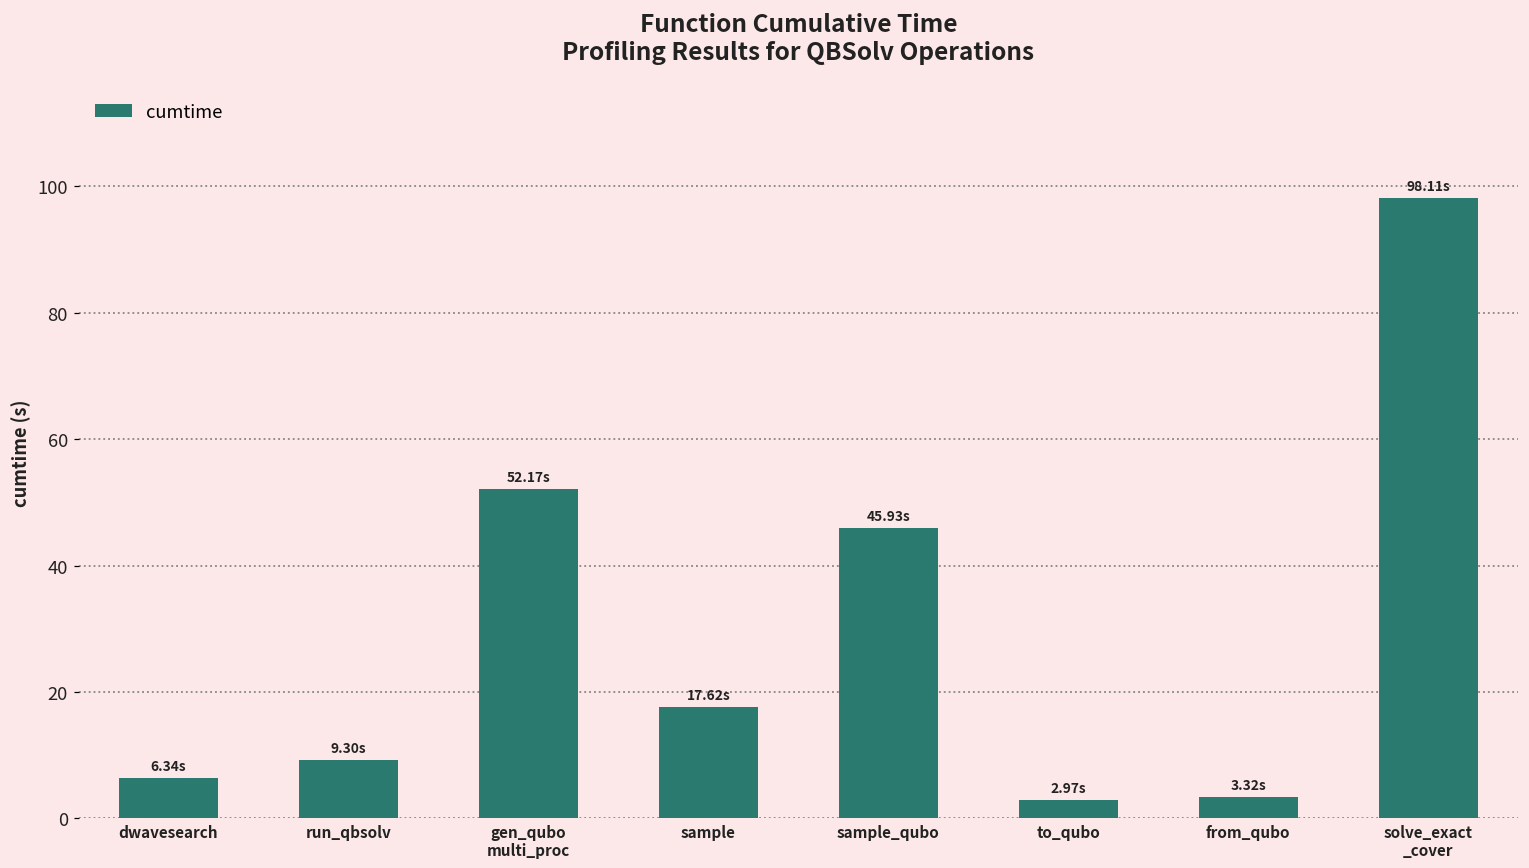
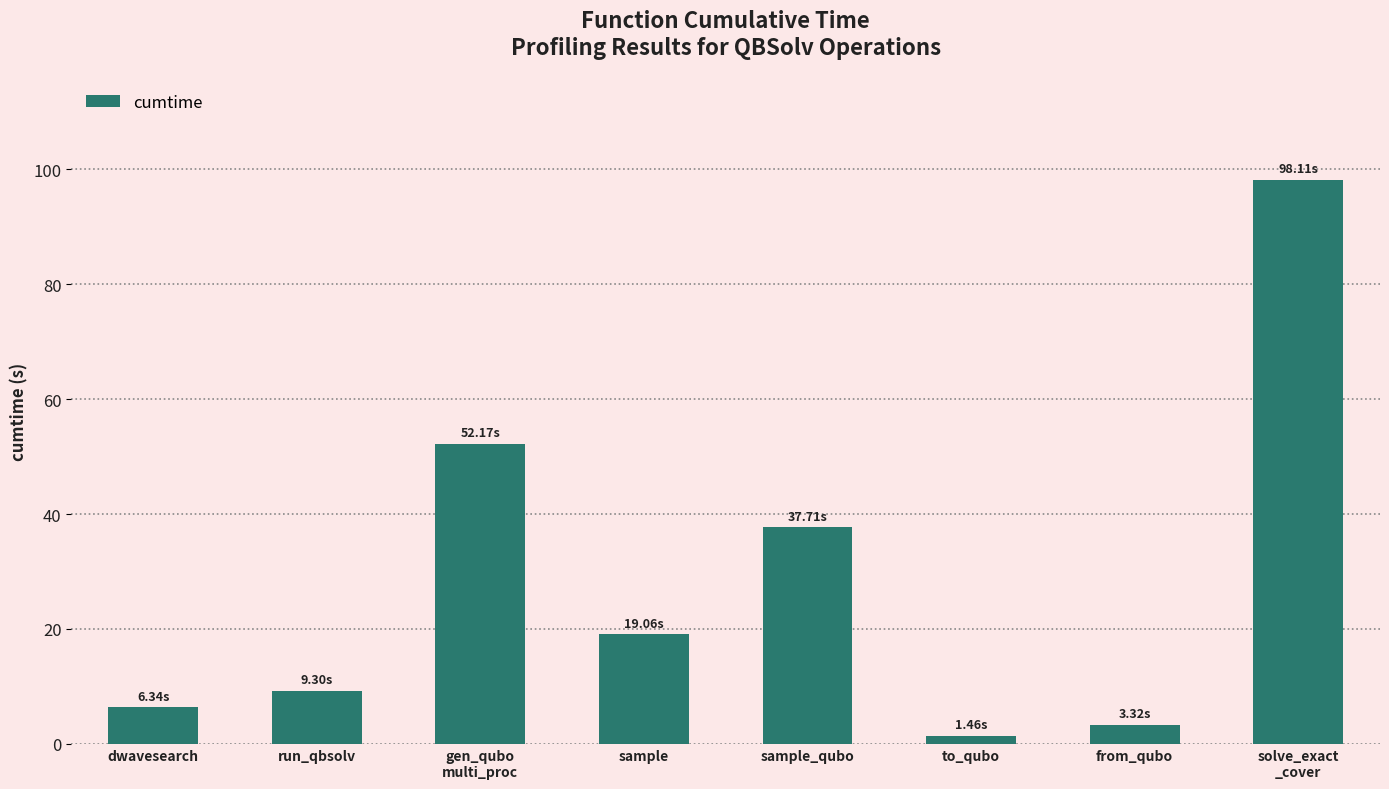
sample: 17.62s -> 19.06s
sample_qubo: 45.93s -> 37.71s
to_qubo: 2.97s -> 1.46s
